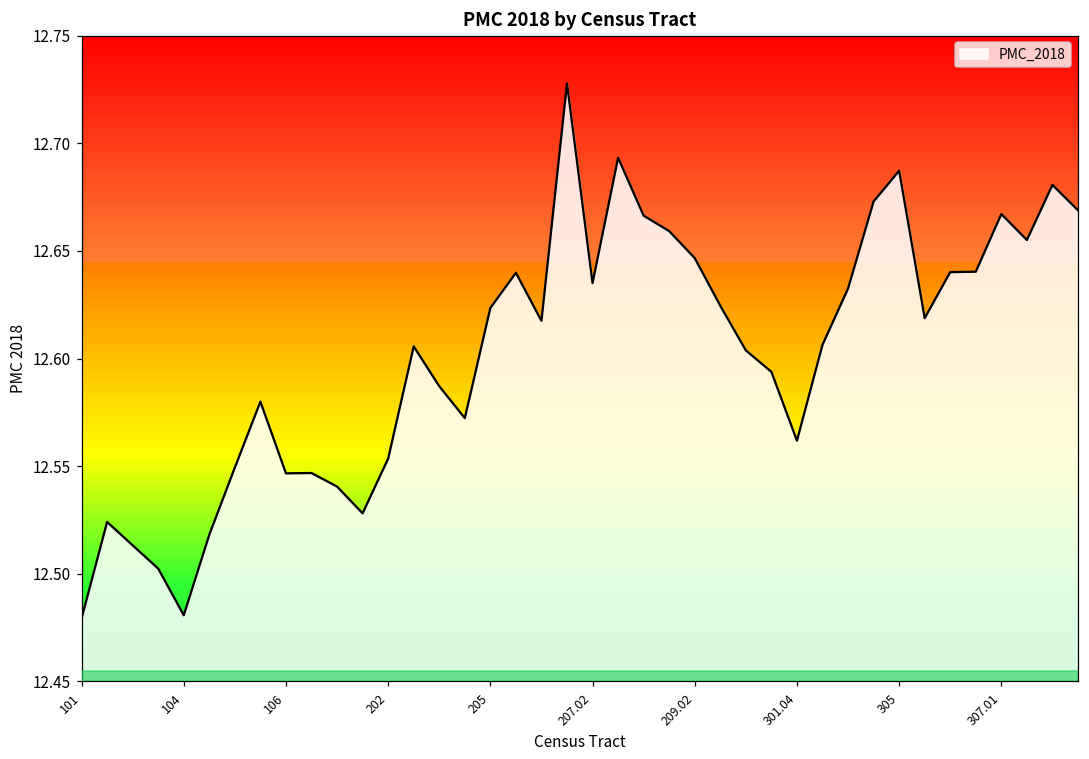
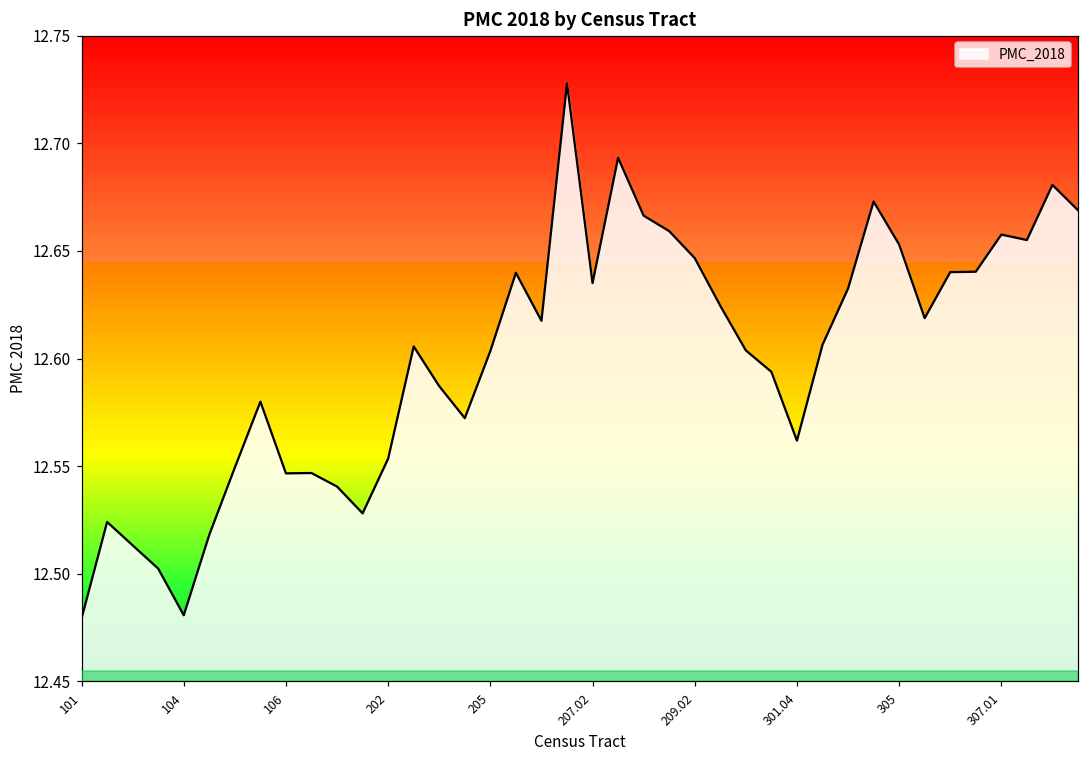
205: 12.623 -> 12.603
305: 12.687 -> 12.653
307.01: 12.667 -> 12.658
